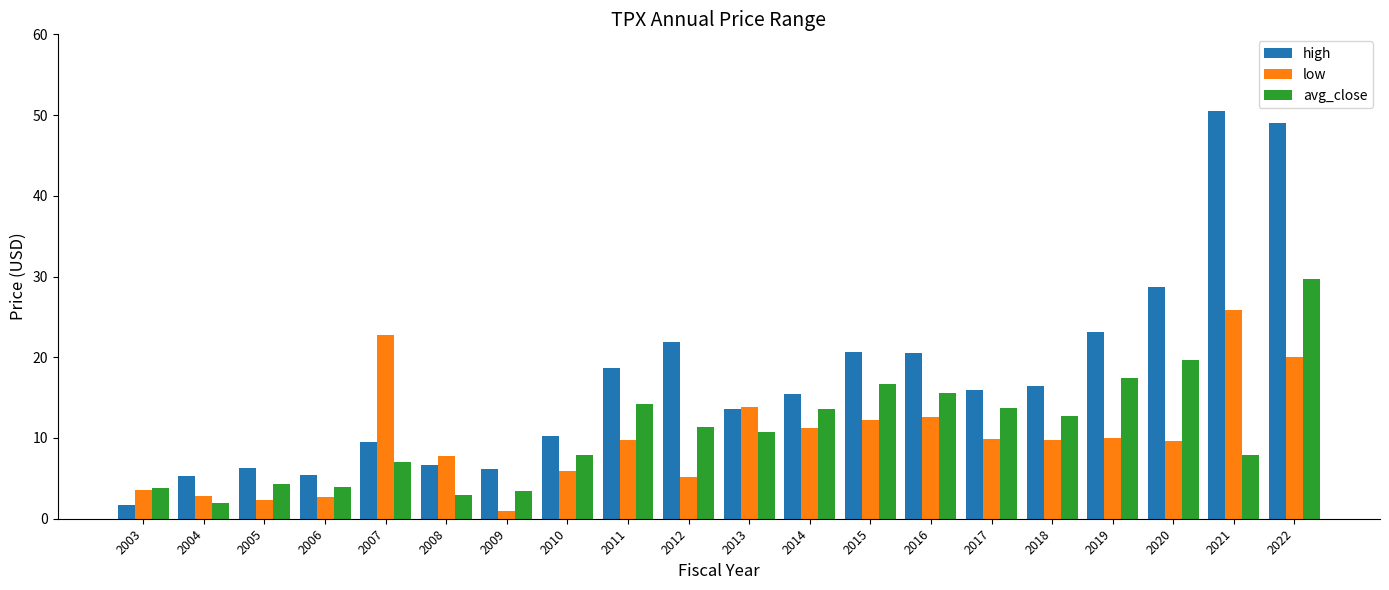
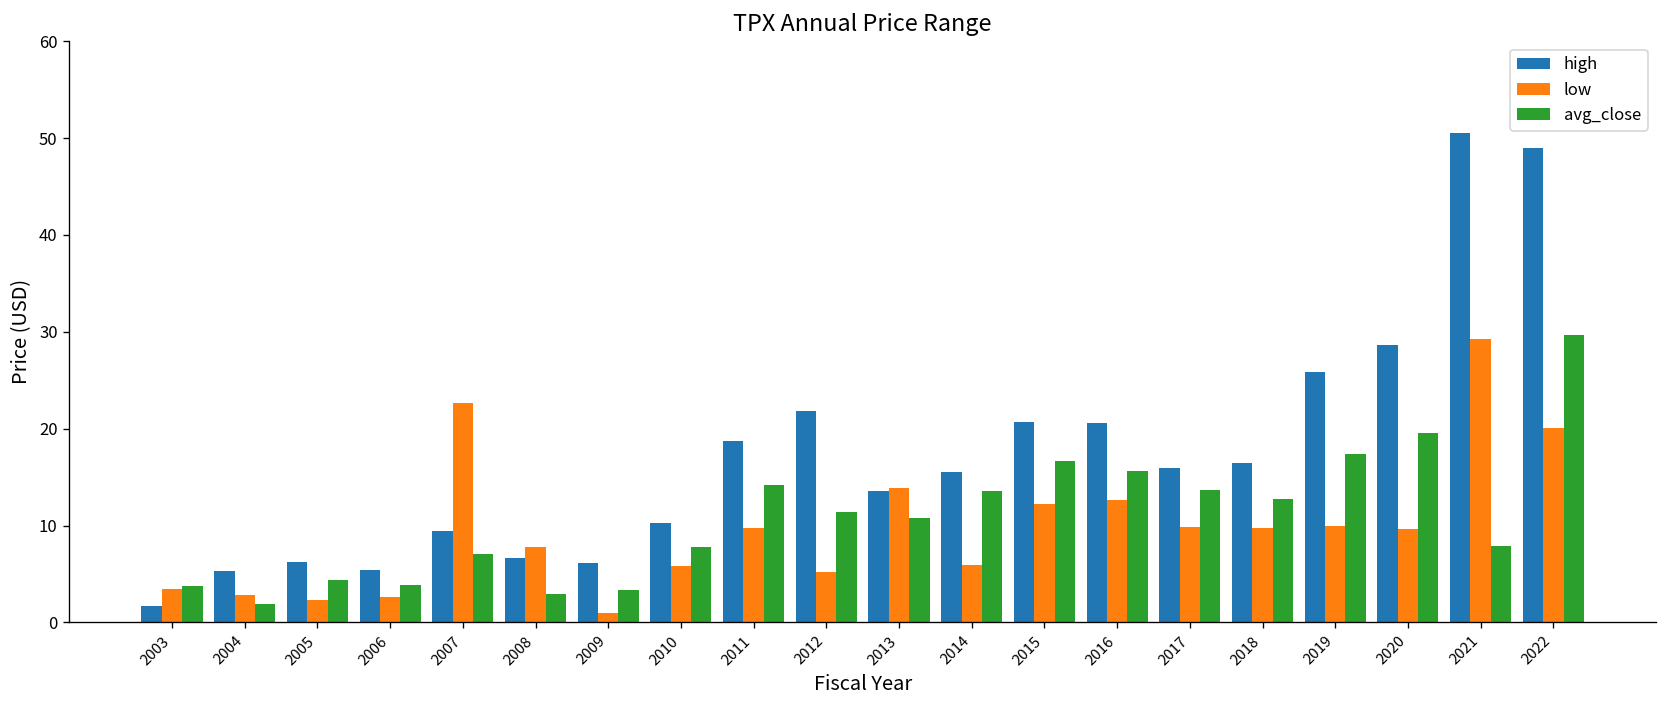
low, 2014: 11 -> 6
high, 2019: 23 -> 26
low, 2021: 26 -> 29
